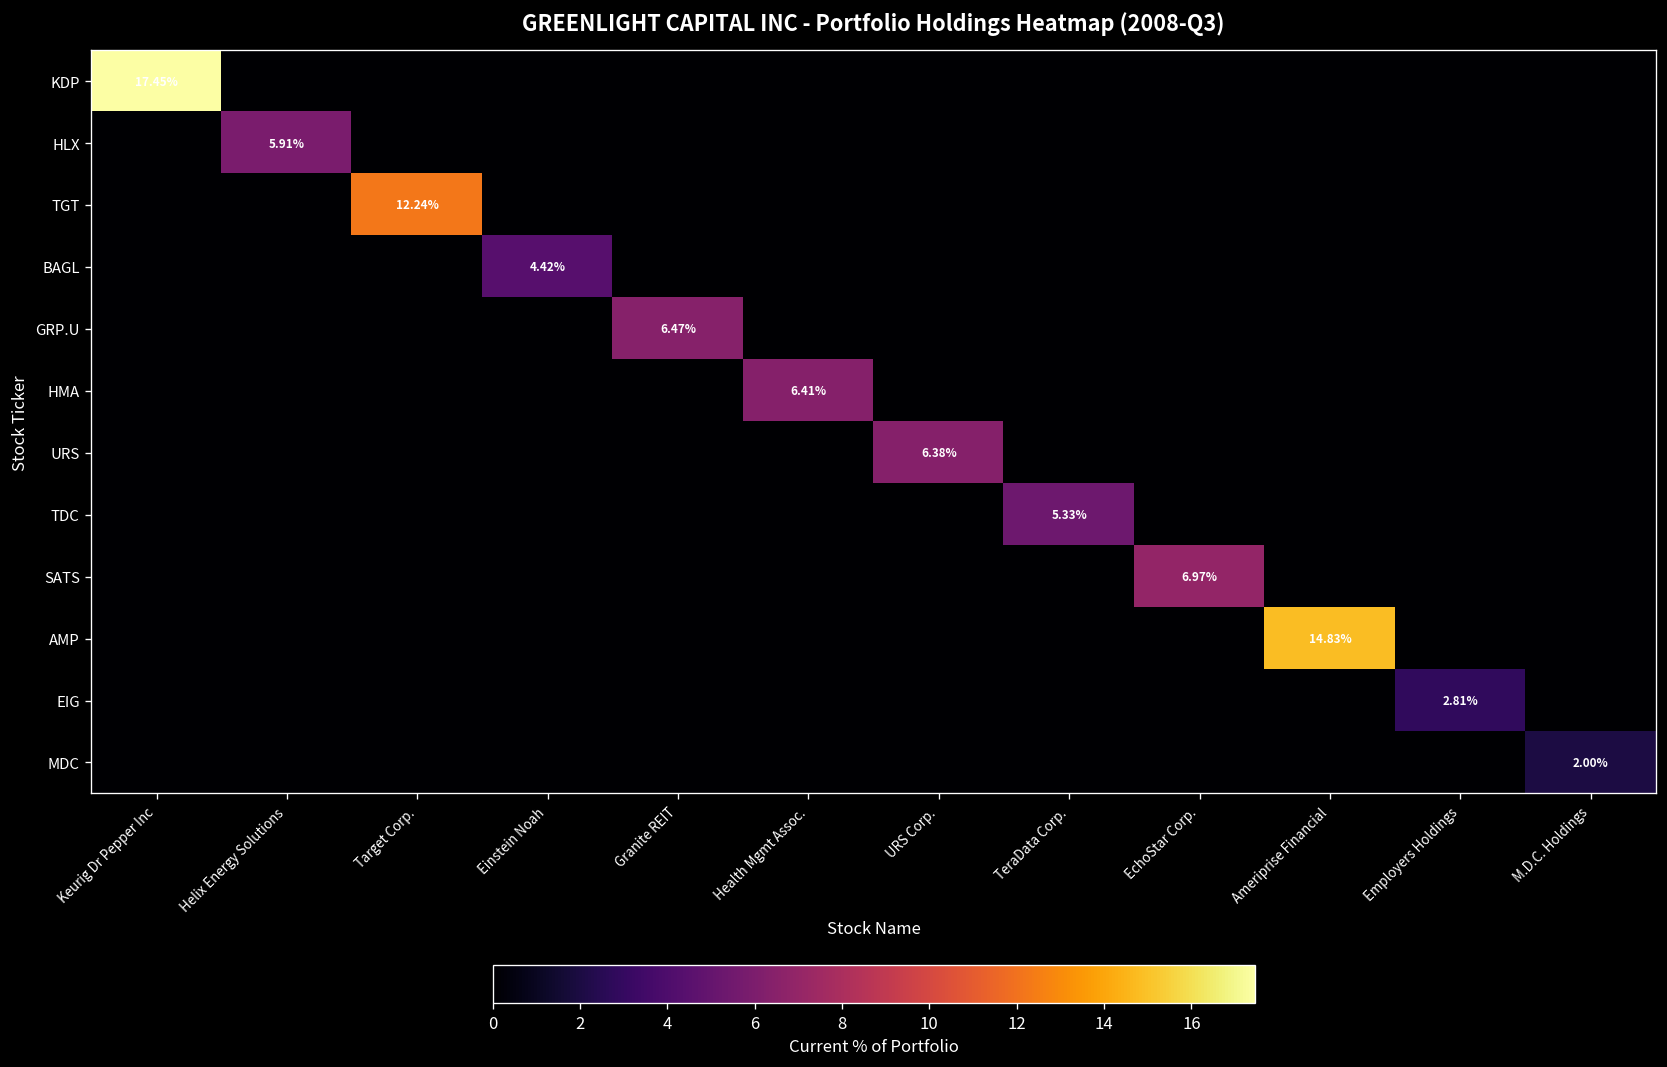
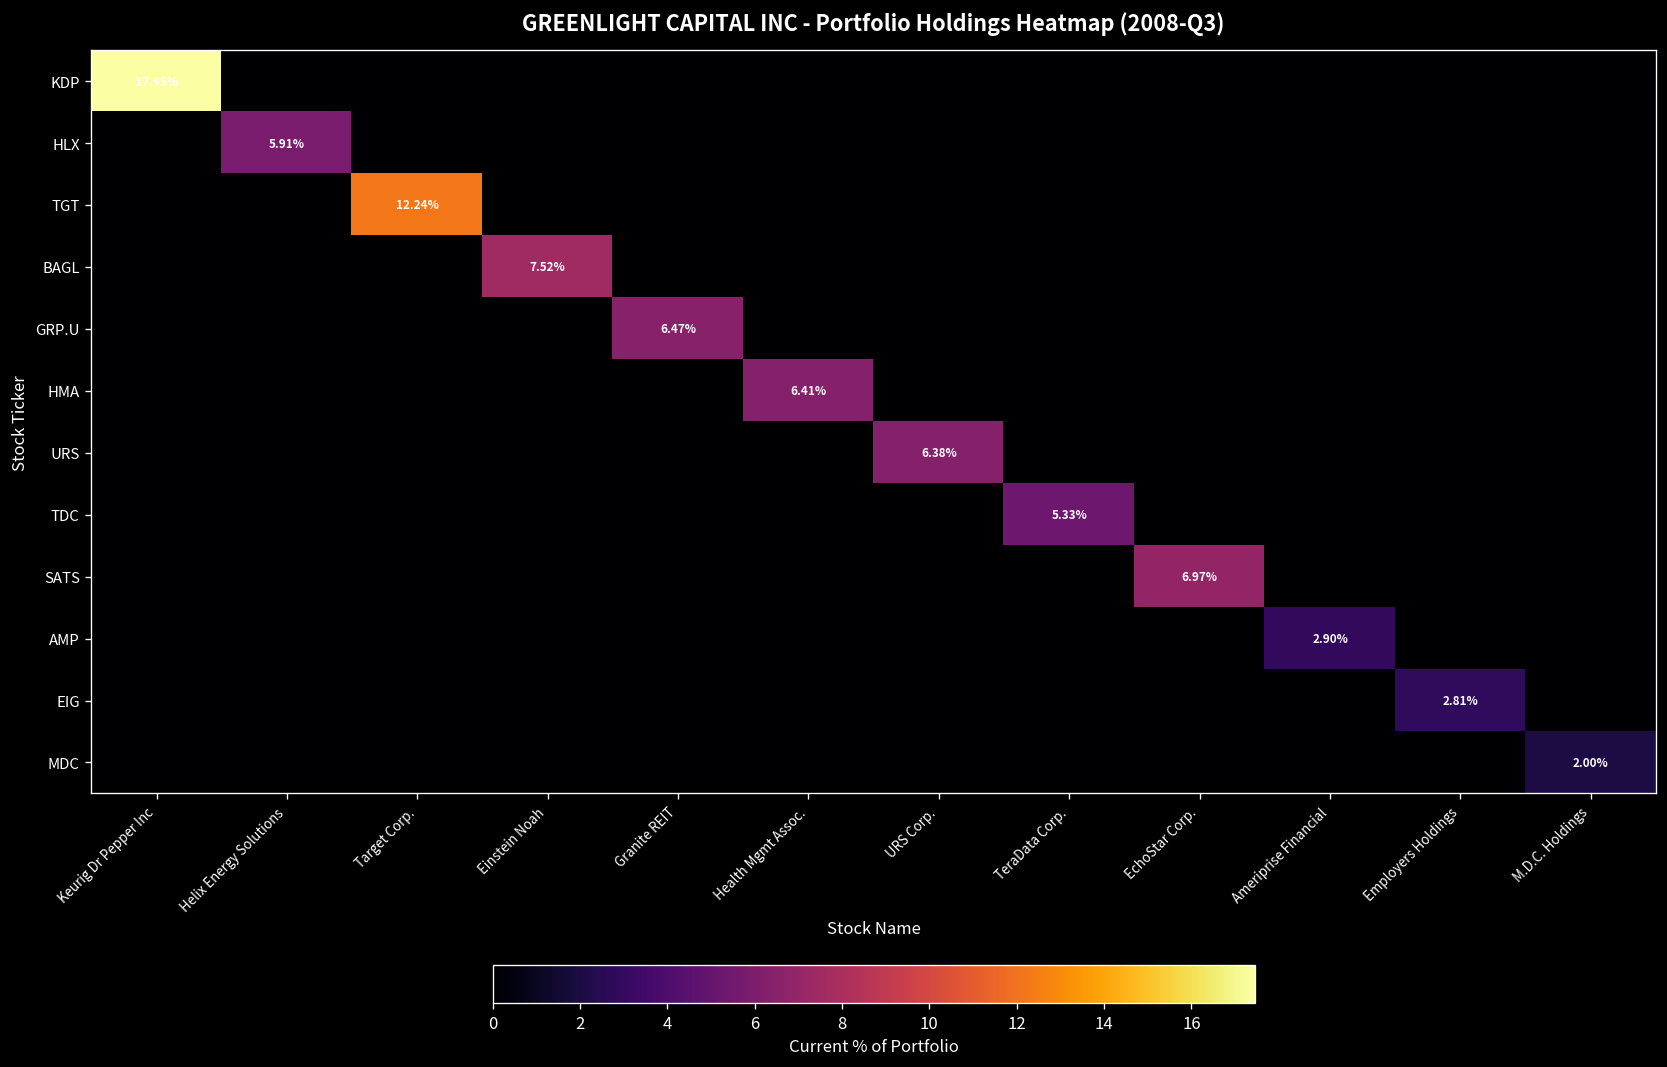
BAGL, Einstein Noah: 4.42% -> 7.52%
AMP, Ameriprise Financial: 14.83% -> 2.90%
